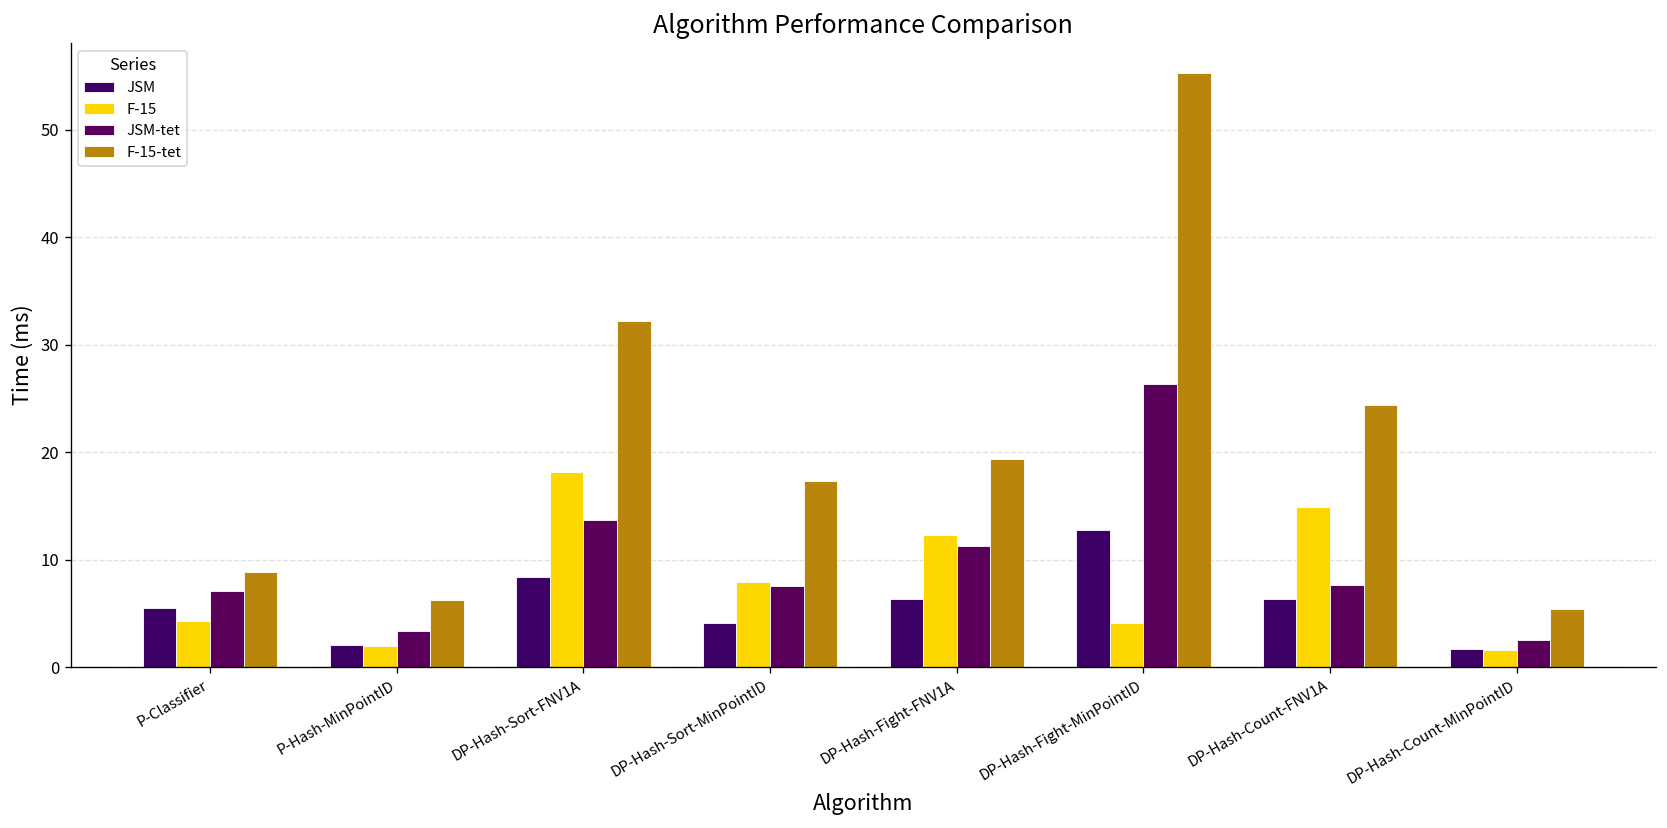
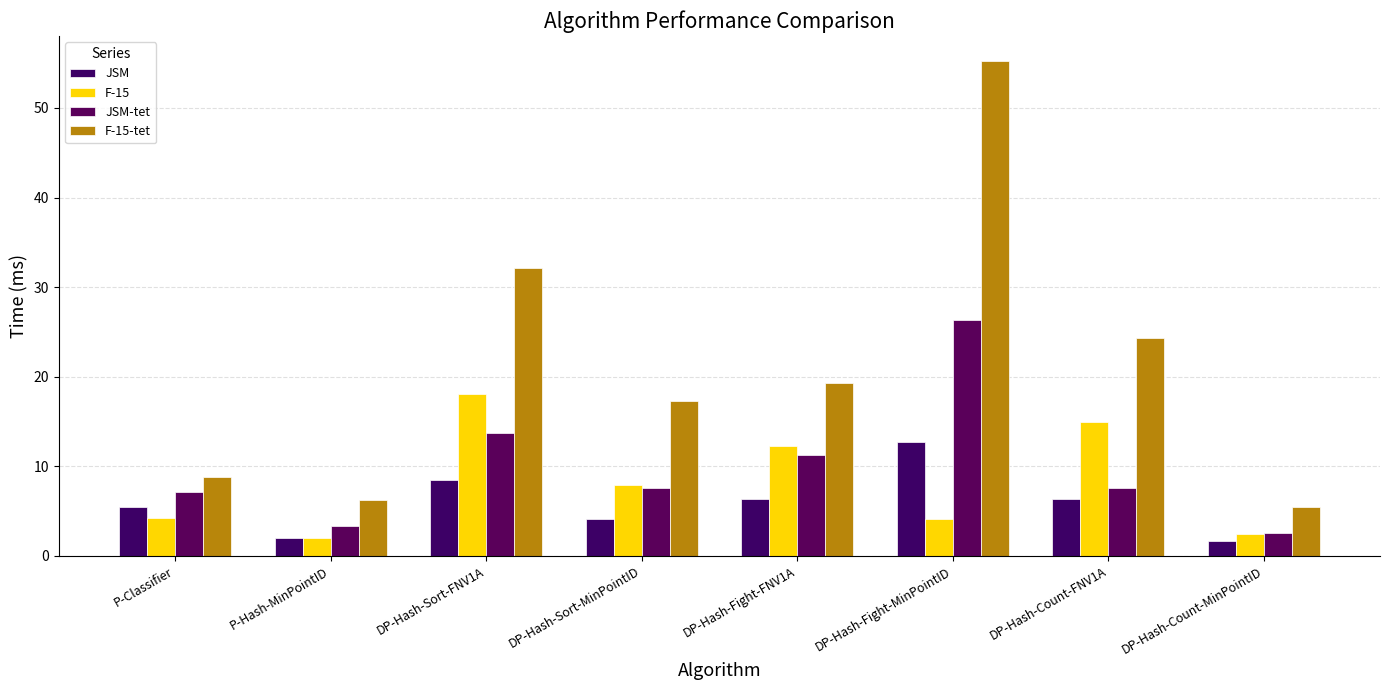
F-15, DP-Hash-Count-MinPointID: 1.6 -> 2.5
